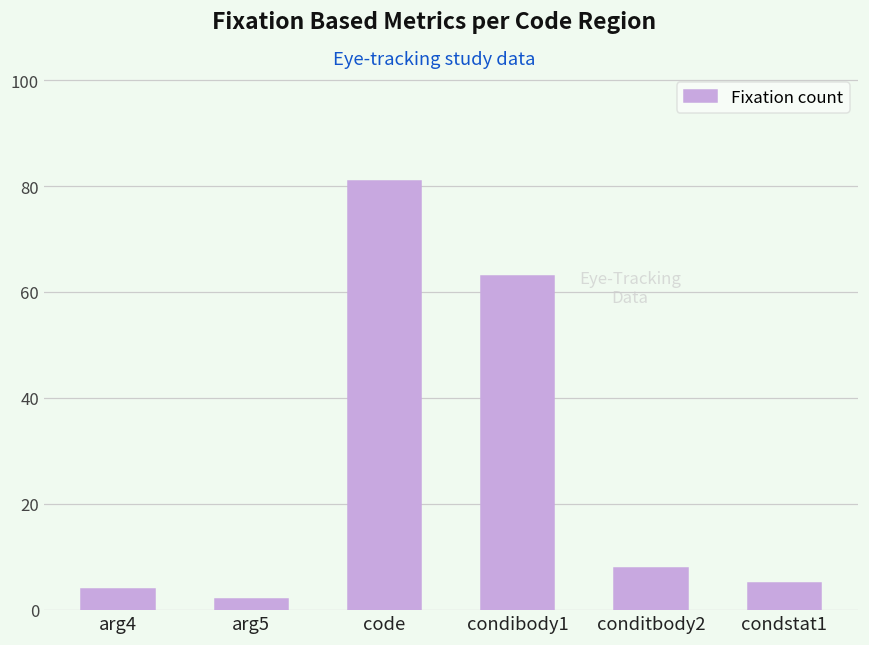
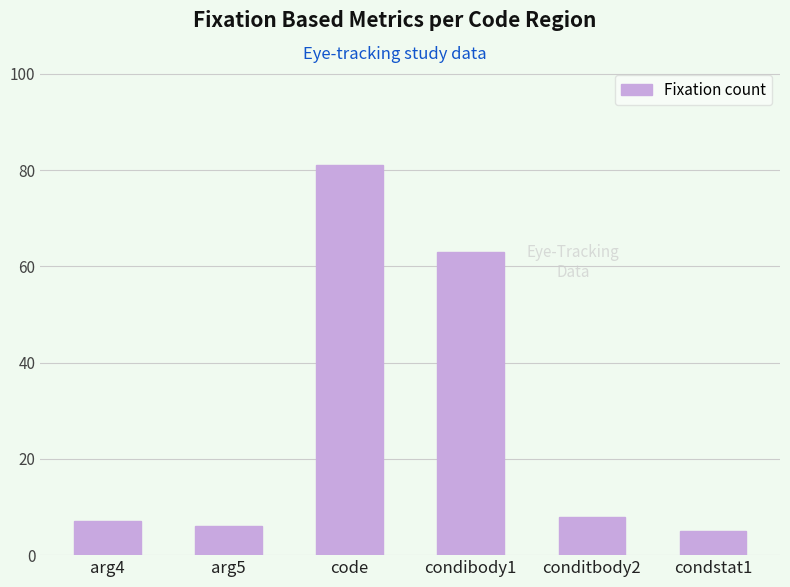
arg4: 4 -> 7
arg5: 2 -> 6
